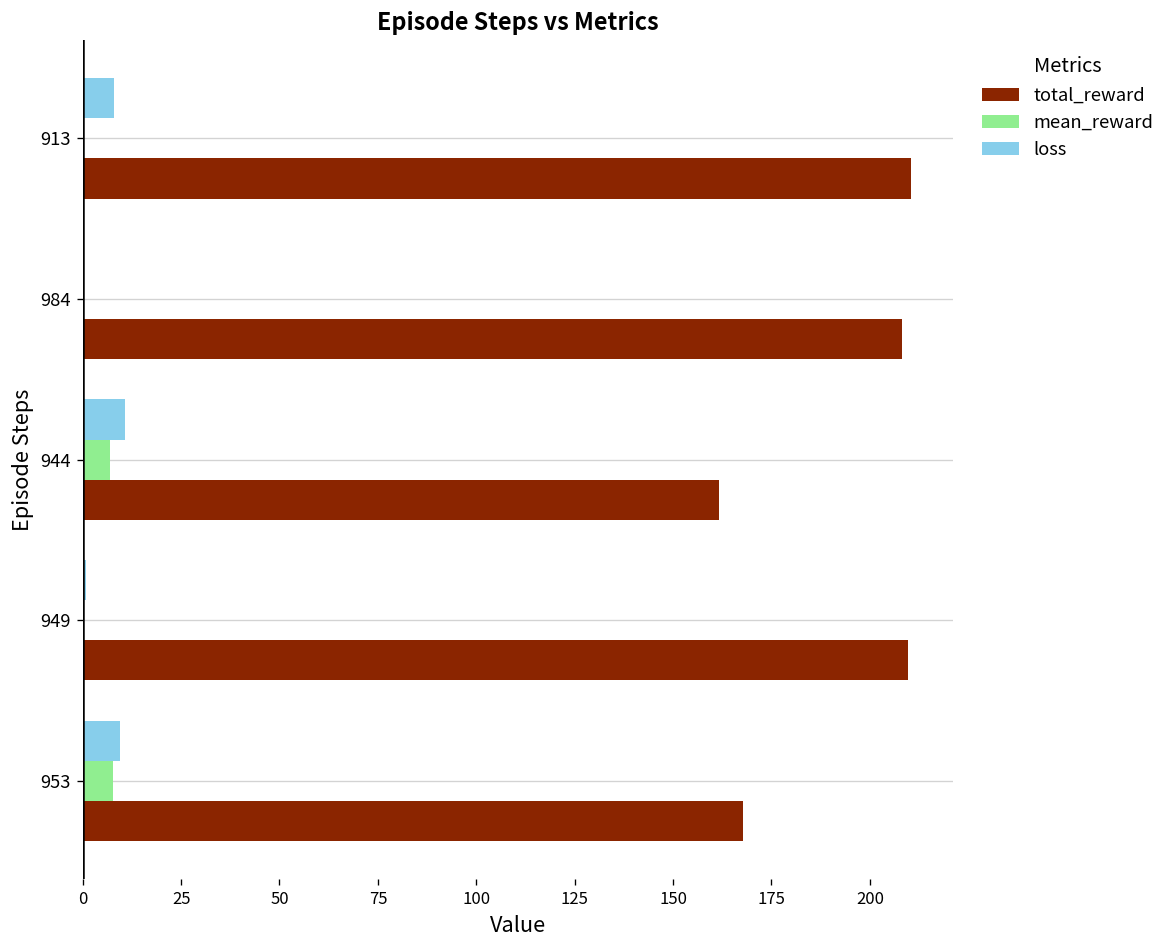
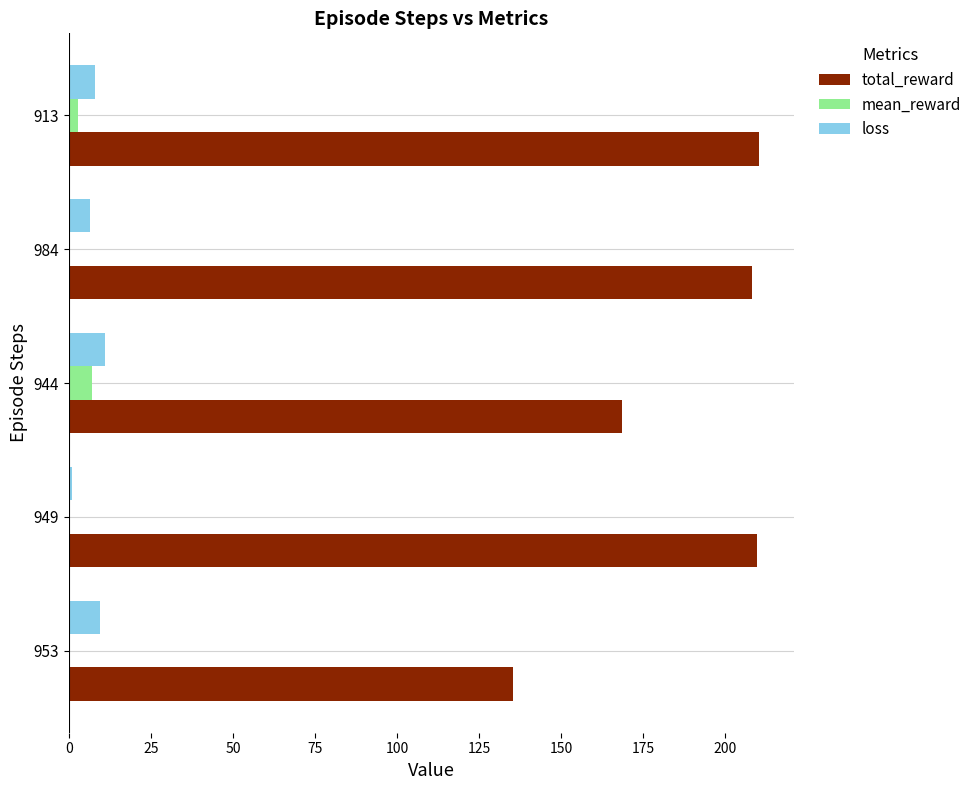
mean_reward, 913: 0 -> 3
loss, 984: 0 -> 6
total_reward, 944: 162 -> 169
mean_reward, 953: 8 -> 0
total_reward, 953: 168 -> 135
